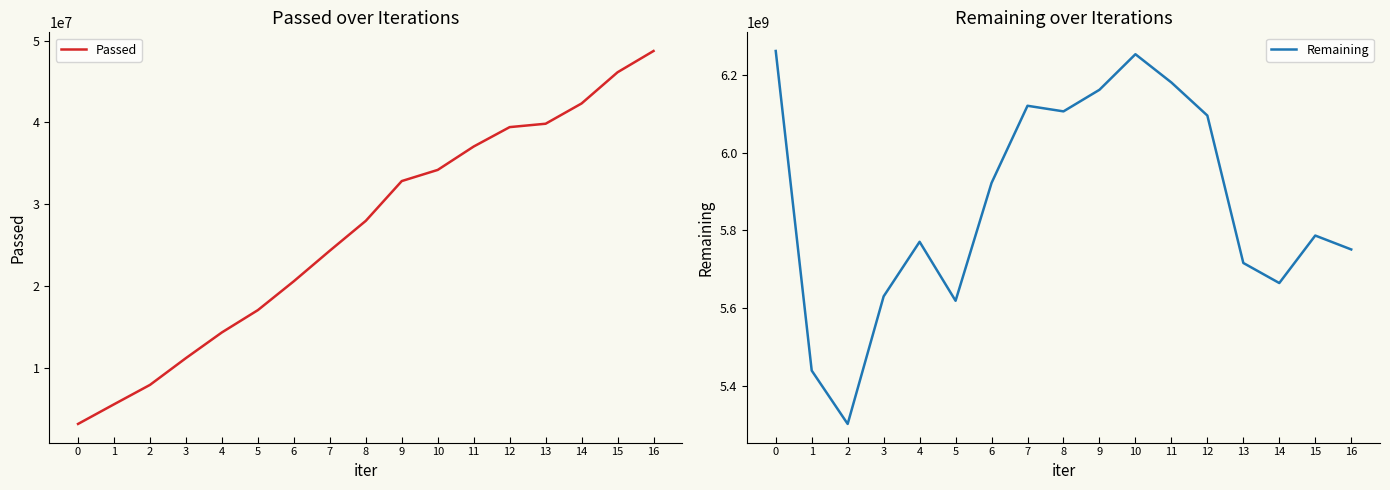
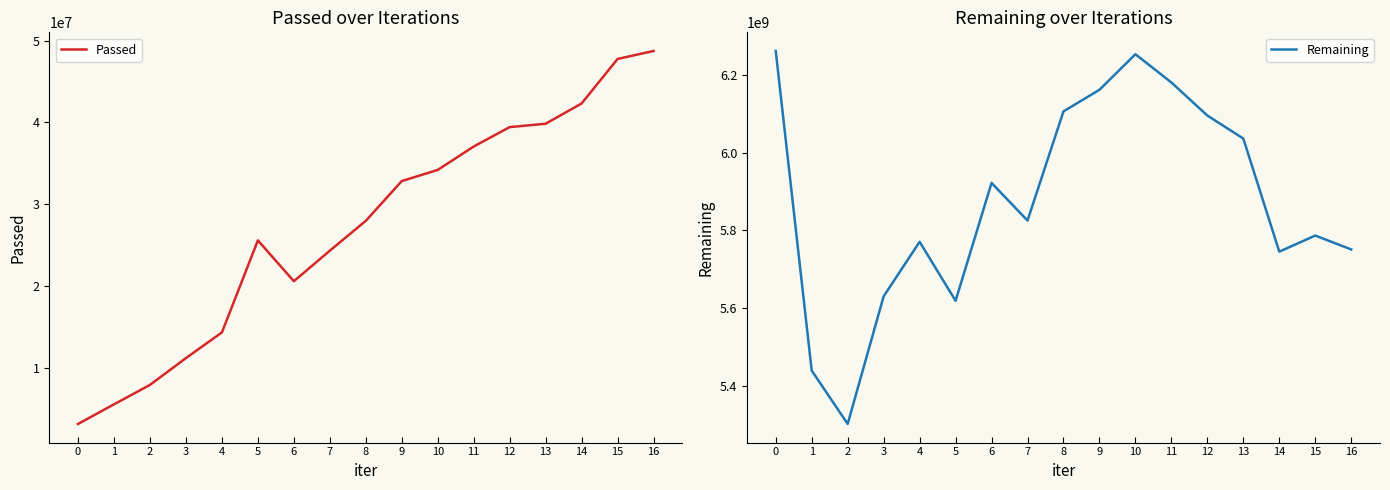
Passed over Iterations, 5: 17000000 -> 26000000
Passed over Iterations, 15: 46000000 -> 48000000
Remaining over Iterations, 7: 6120000000 -> 5830000000
Remaining over Iterations, 13: 5720000000 -> 6040000000
Remaining over Iterations, 14: 5660000000 -> 5750000000
